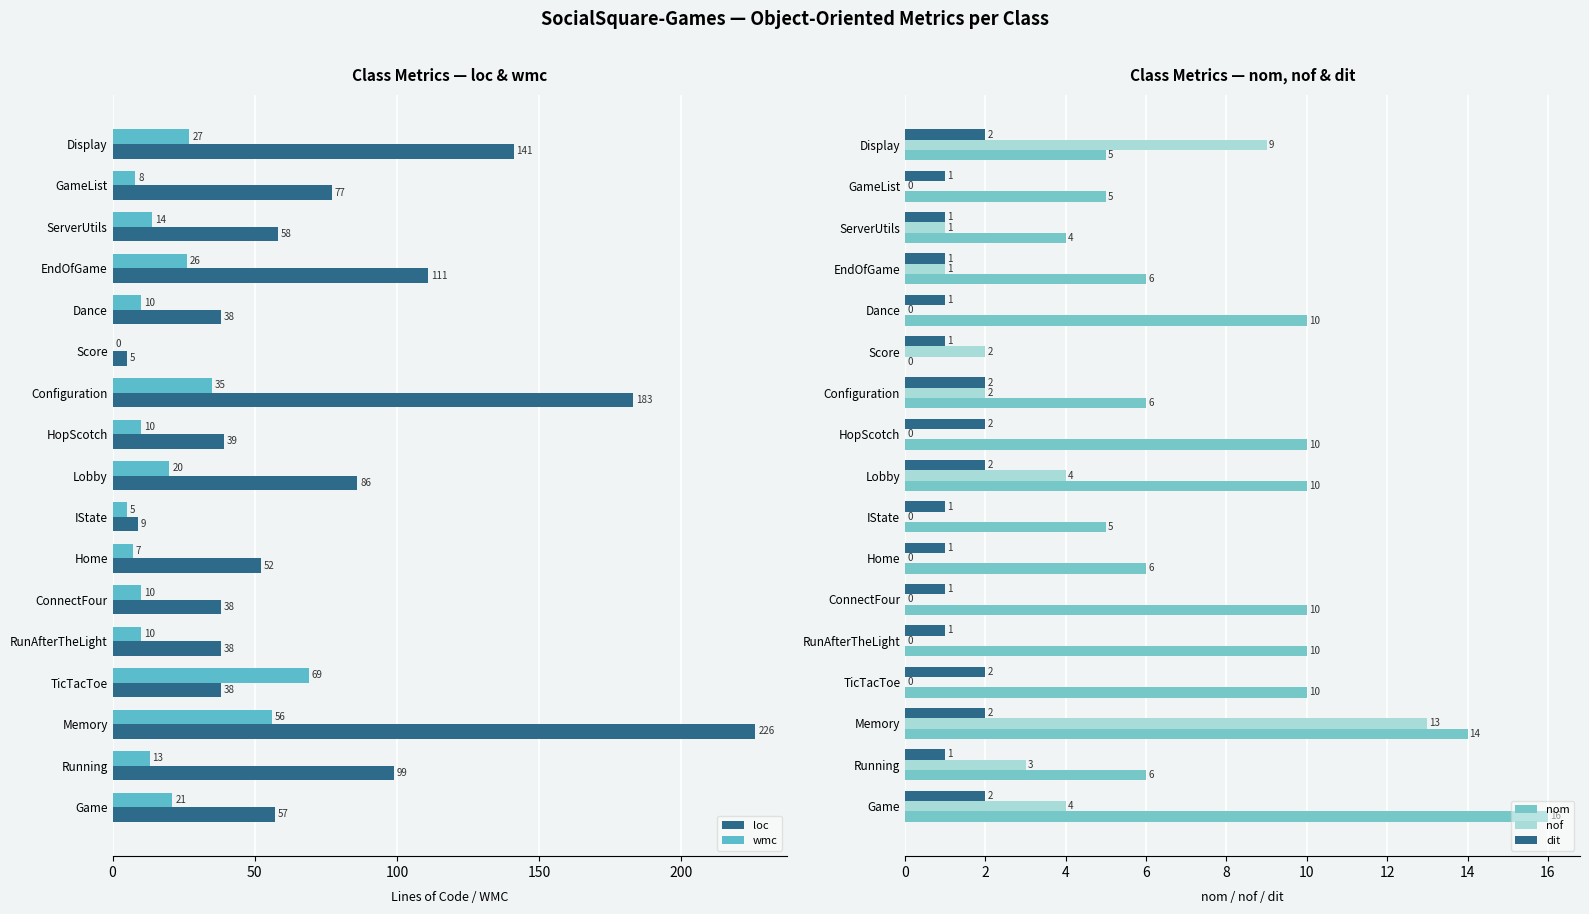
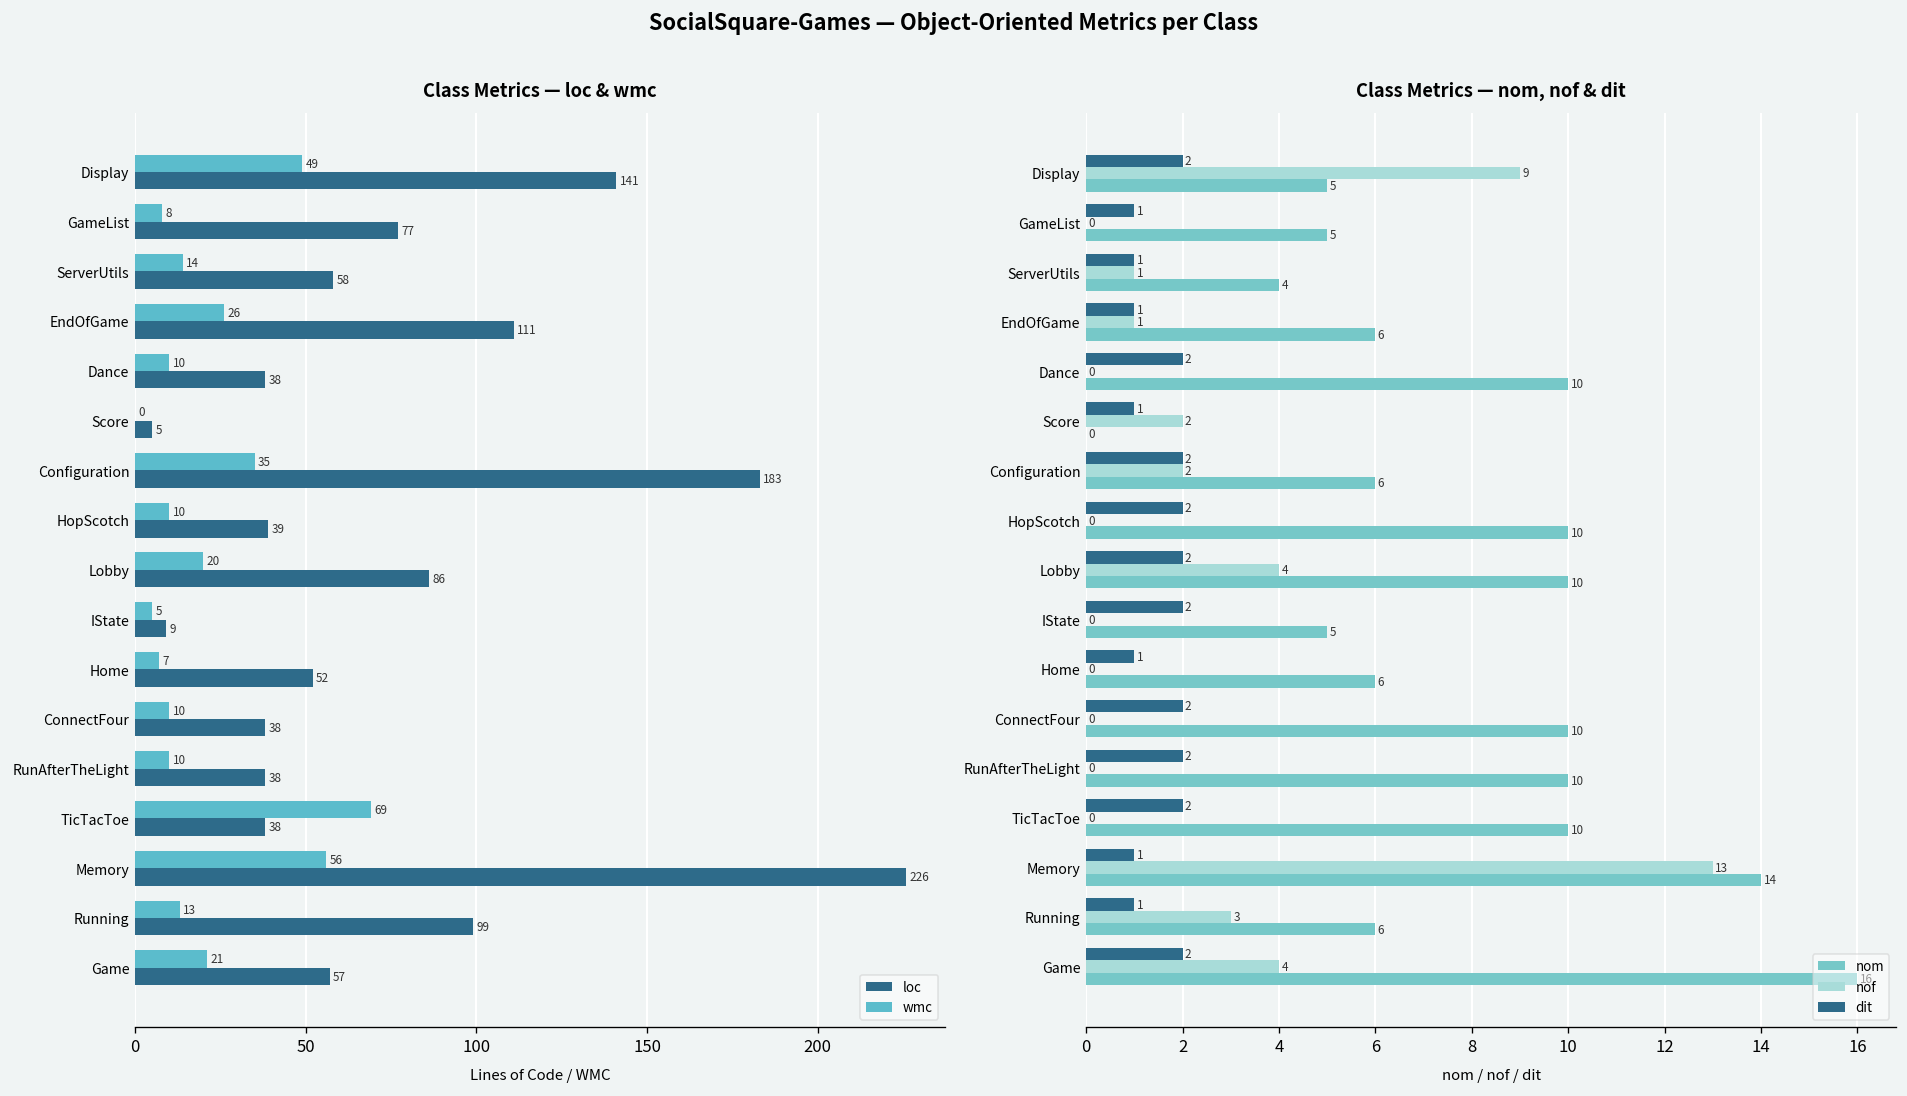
Class Metrics — loc & wmc, wmc, Display: 27 -> 49
Class Metrics — nom, nof & dit, dit, Dance: 1 -> 2
Class Metrics — nom, nof & dit, dit, IState: 1 -> 2
Class Metrics — nom, nof & dit, dit, ConnectFour: 1 -> 2
Class Metrics — nom, nof & dit, dit, RunAfterTheLight: 1 -> 2
Class Metrics — nom, nof & dit, dit, Memory: 2 -> 1
